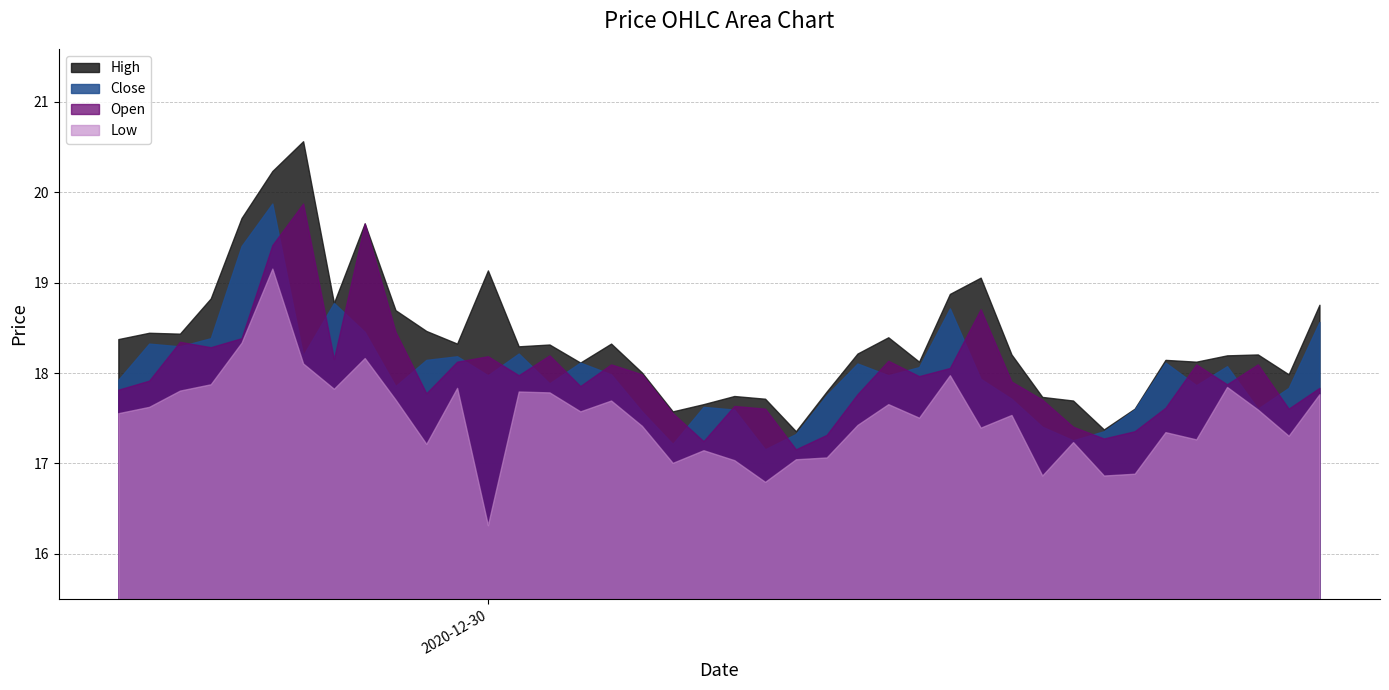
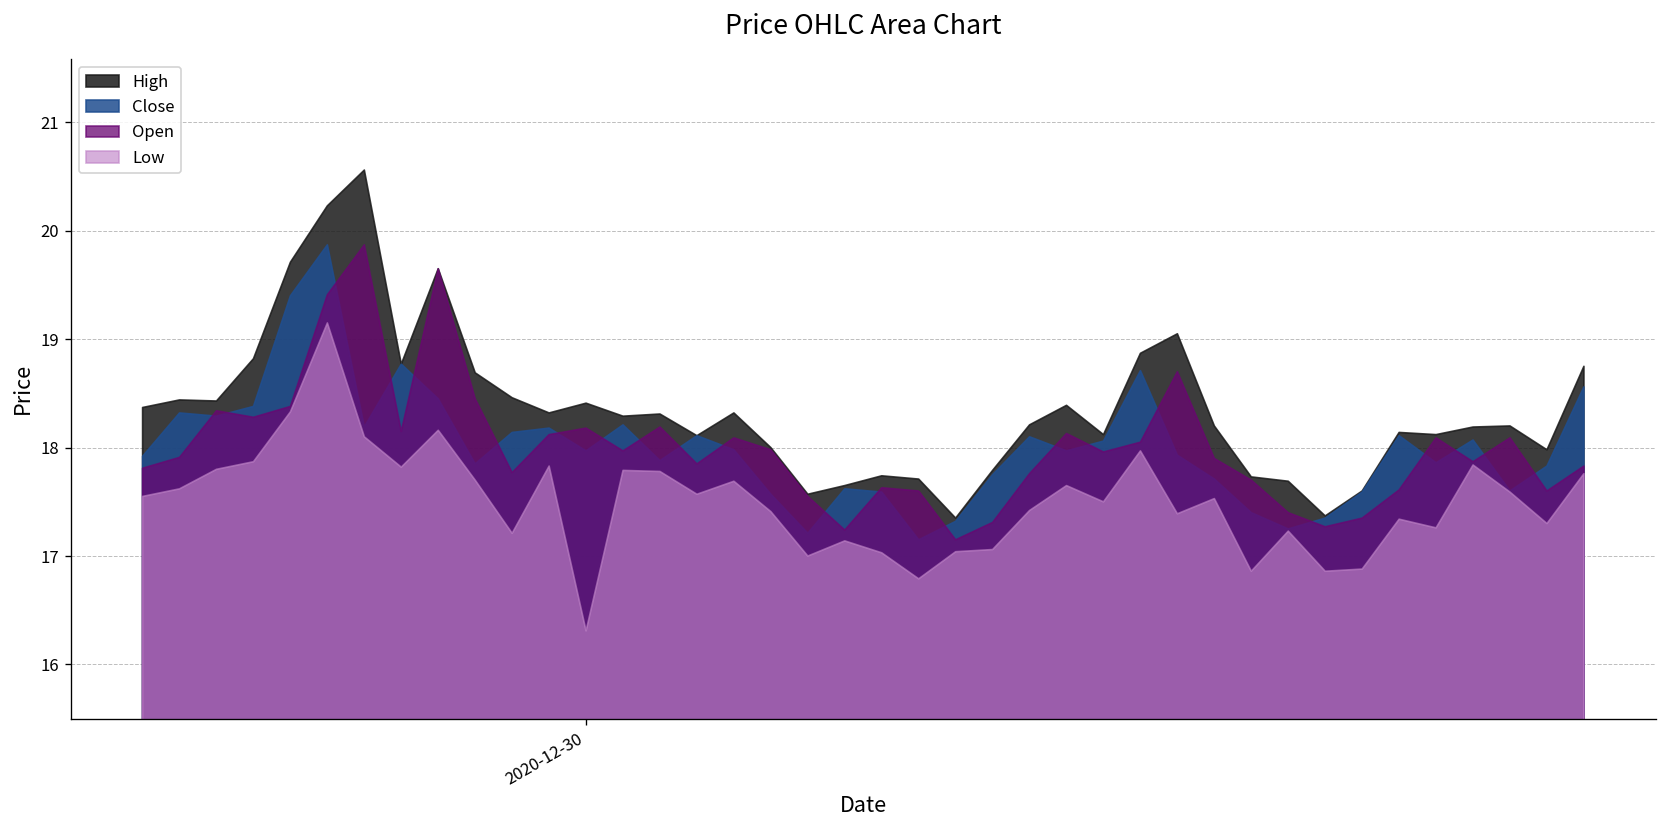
High, 2020-12-30: 19.1 -> 18.4
